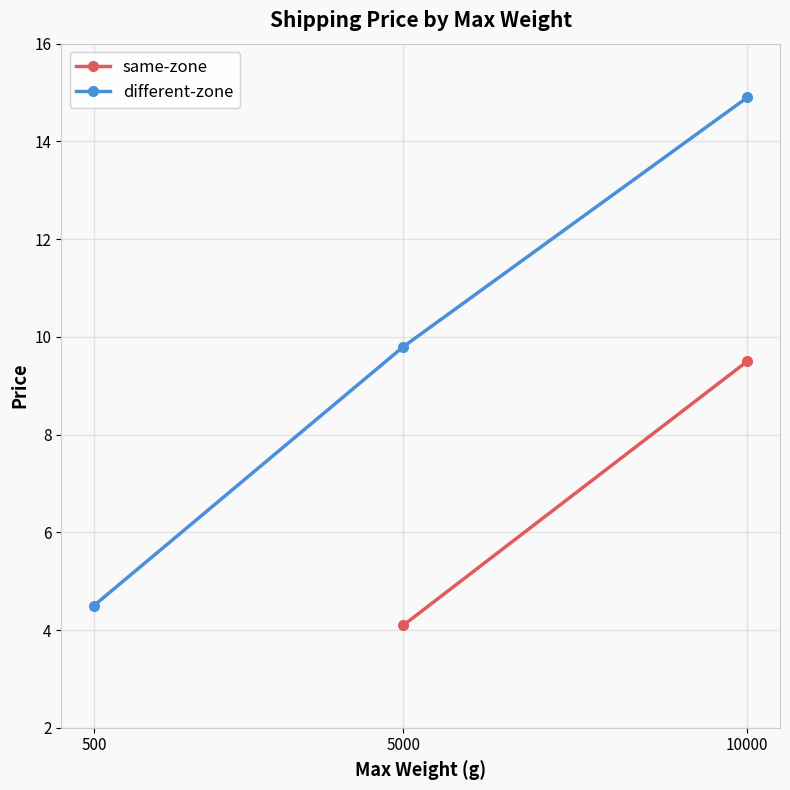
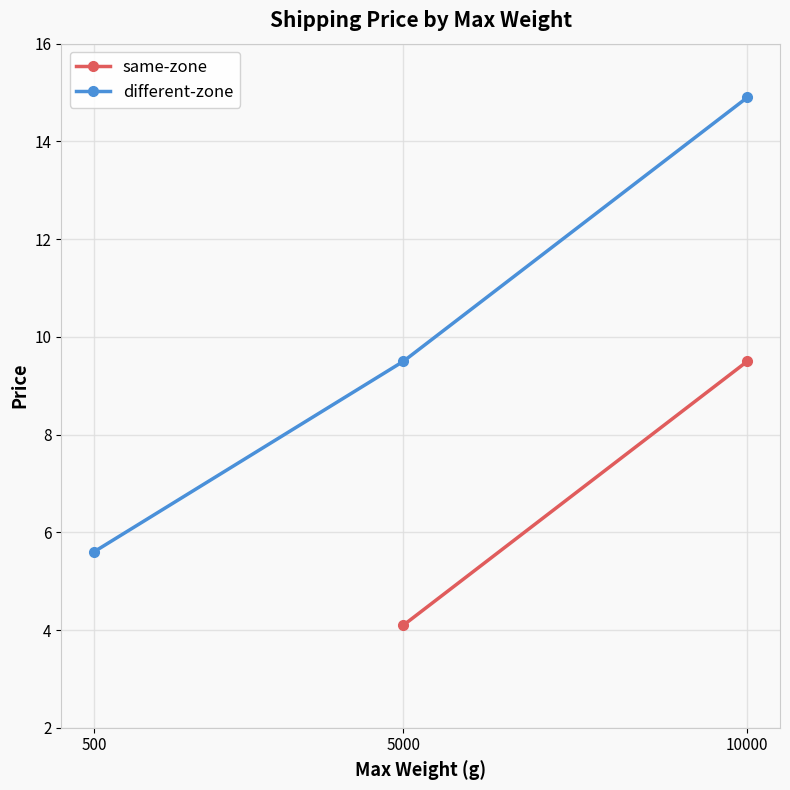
different-zone, 500: 4.5 -> 5.6
different-zone, 5000: 9.8 -> 9.5
